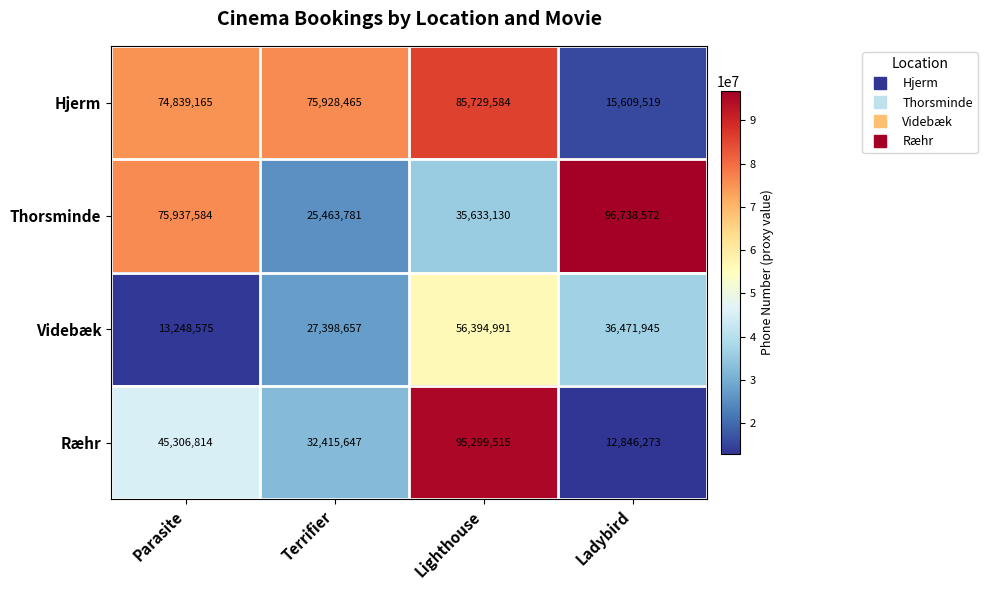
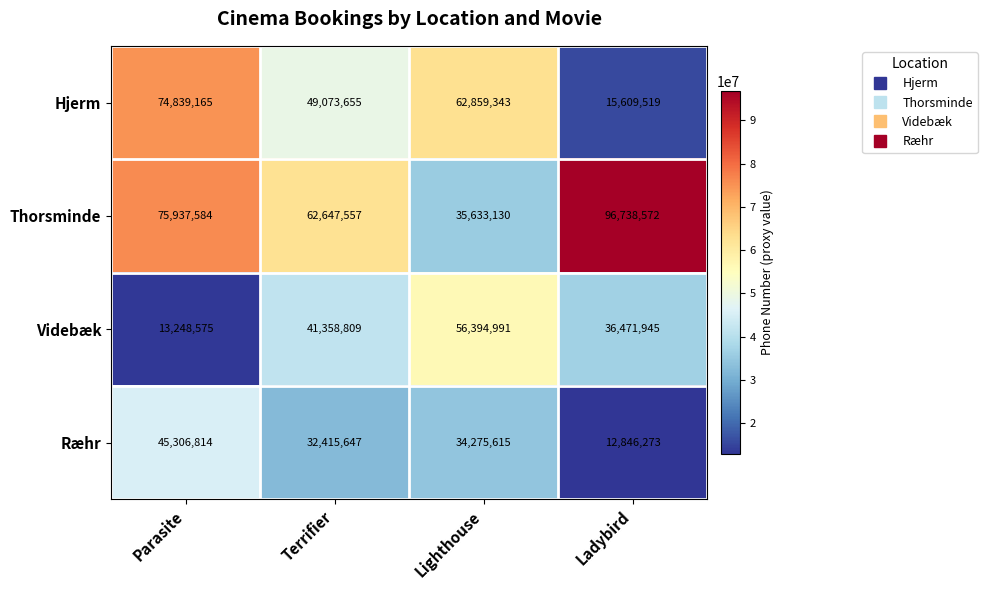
Hjerm, Terrifier: 75,928,465 -> 49,073,655
Hjerm, Lighthouse: 85,729,584 -> 62,859,343
Thorsminde, Terrifier: 25,463,781 -> 62,647,557
Videbæk, Terrifier: 27,398,657 -> 41,358,809
Ræhr, Lighthouse: 95,299,515 -> 34,275,615
